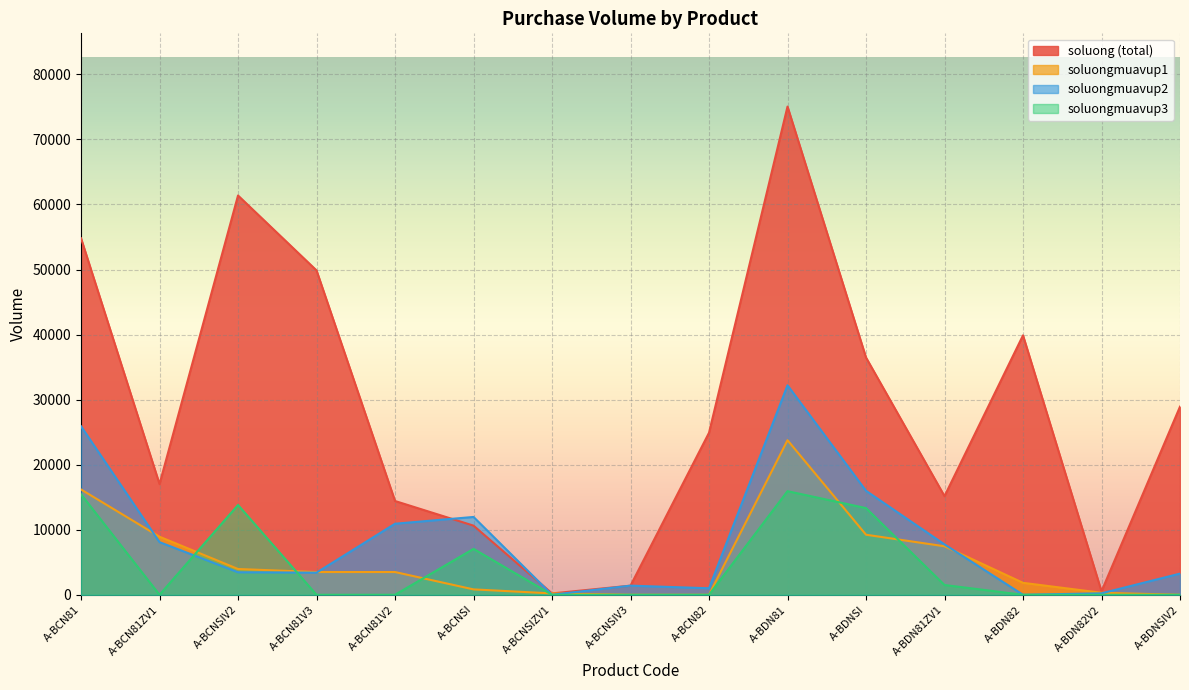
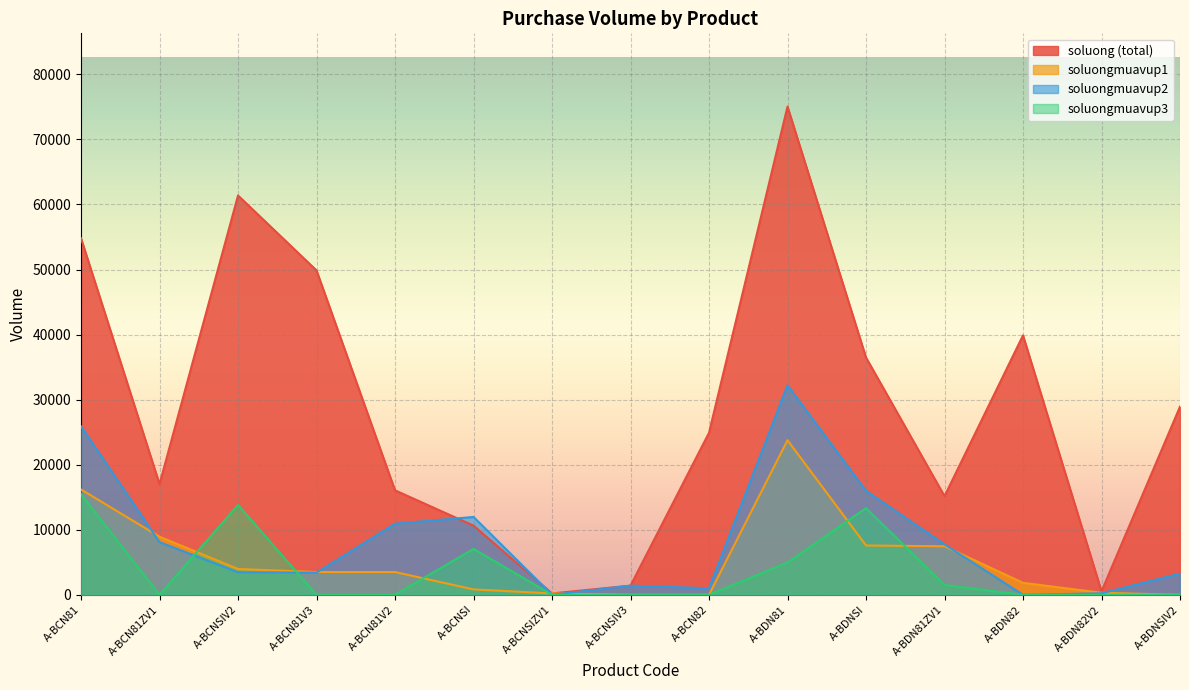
soluong (total), A-BCN81V2: 14000 -> 16000
soluongmuavup3, A-BDN81: 16000 -> 5000
soluongmuavup1, A-BDNSI: 9000 -> 8000
